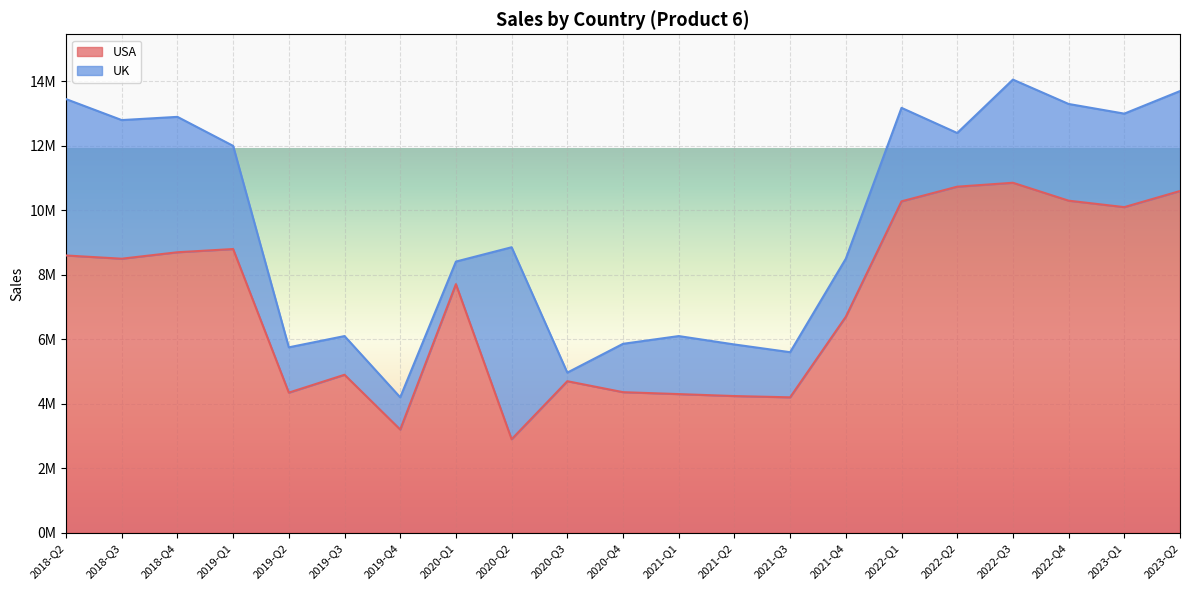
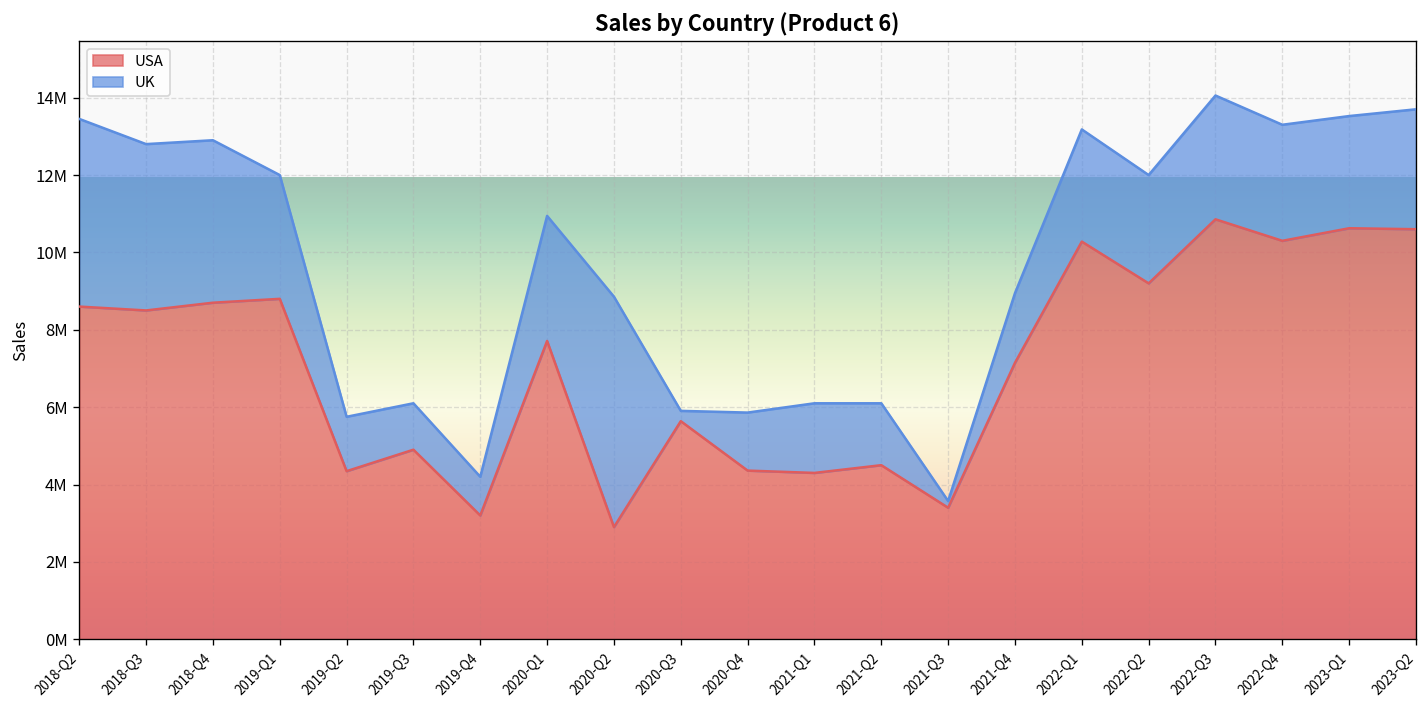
UK, 2020-Q1: 700000 -> 3200000
USA, 2020-Q3: 4700000 -> 5600000
USA, 2021-Q2: 4200000 -> 4500000
USA, 2021-Q3: 4200000 -> 3400000
UK, 2021-Q3: 1400000 -> 200000
USA, 2021-Q4: 6700000 -> 7100000
USA, 2022-Q2: 10700000 -> 9200000
UK, 2022-Q2: 1700000 -> 2800000
USA, 2023-Q1: 10100000 -> 10600000
